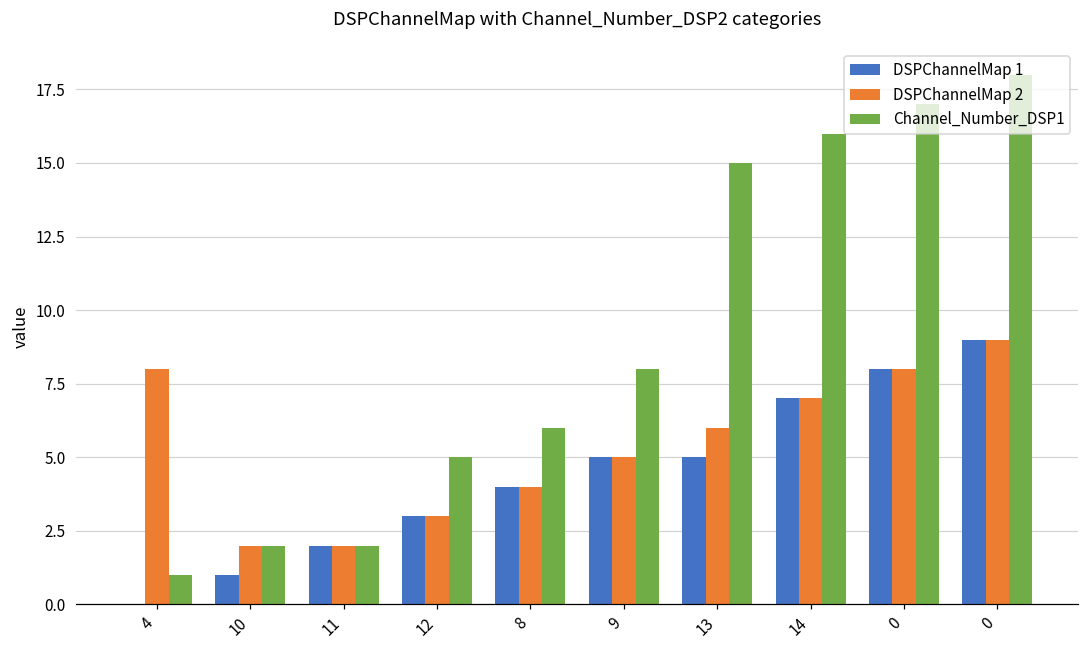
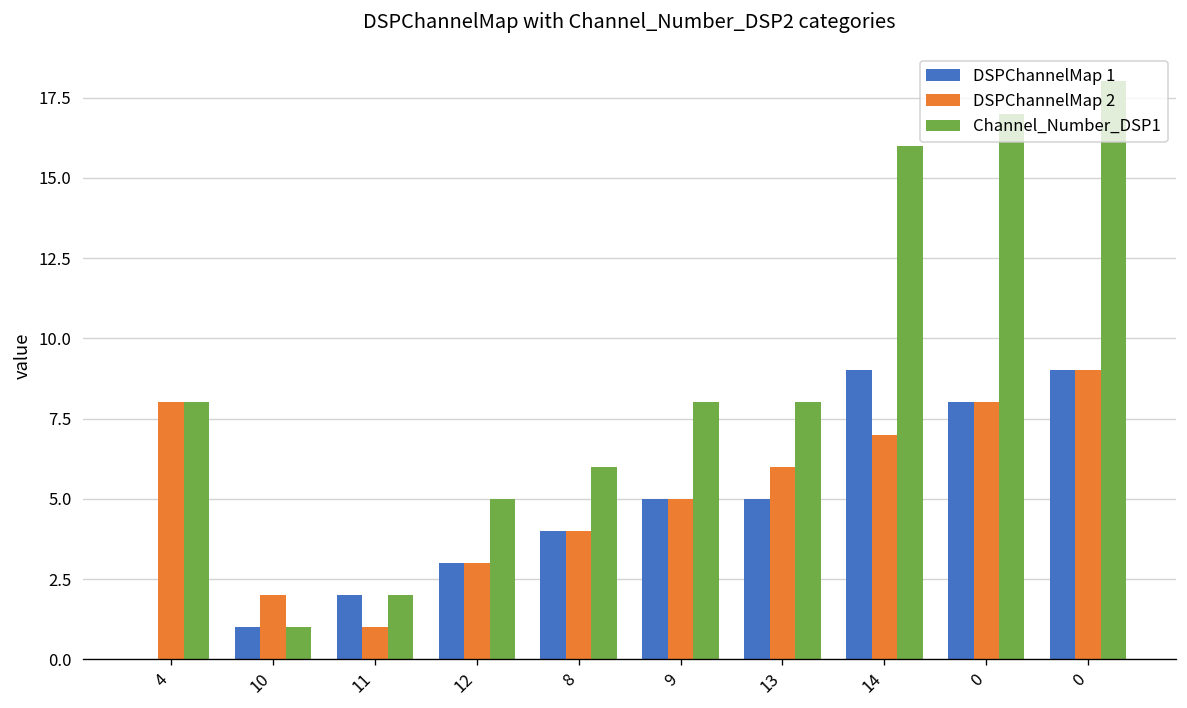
Channel_Number_DSP1, 4: 1 -> 8
Channel_Number_DSP1, 10: 2 -> 1
DSPChannelMap 2, 11: 2 -> 1
Channel_Number_DSP1, 13: 15 -> 8
DSPChannelMap 1, 14: 7 -> 9
